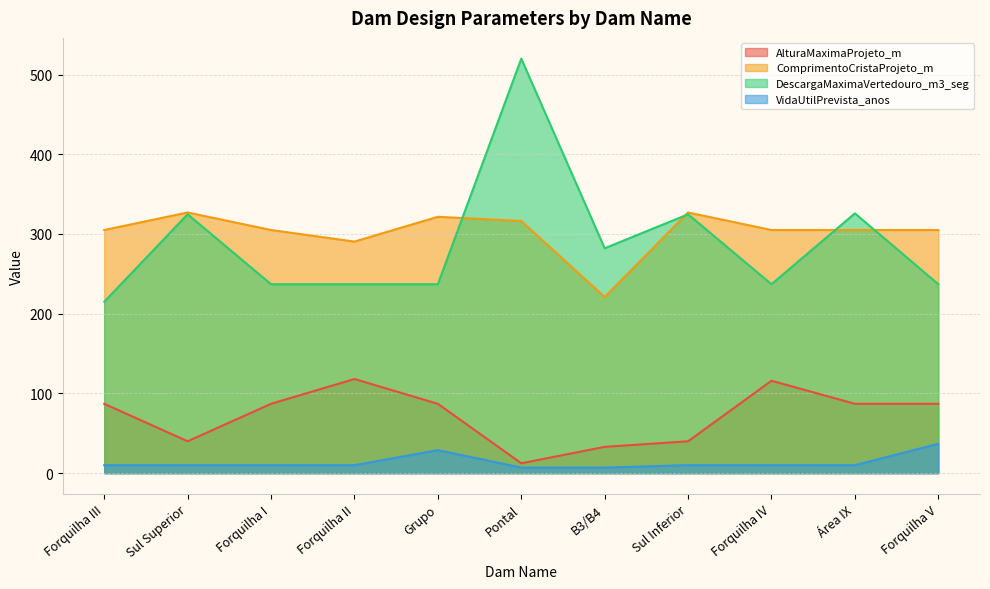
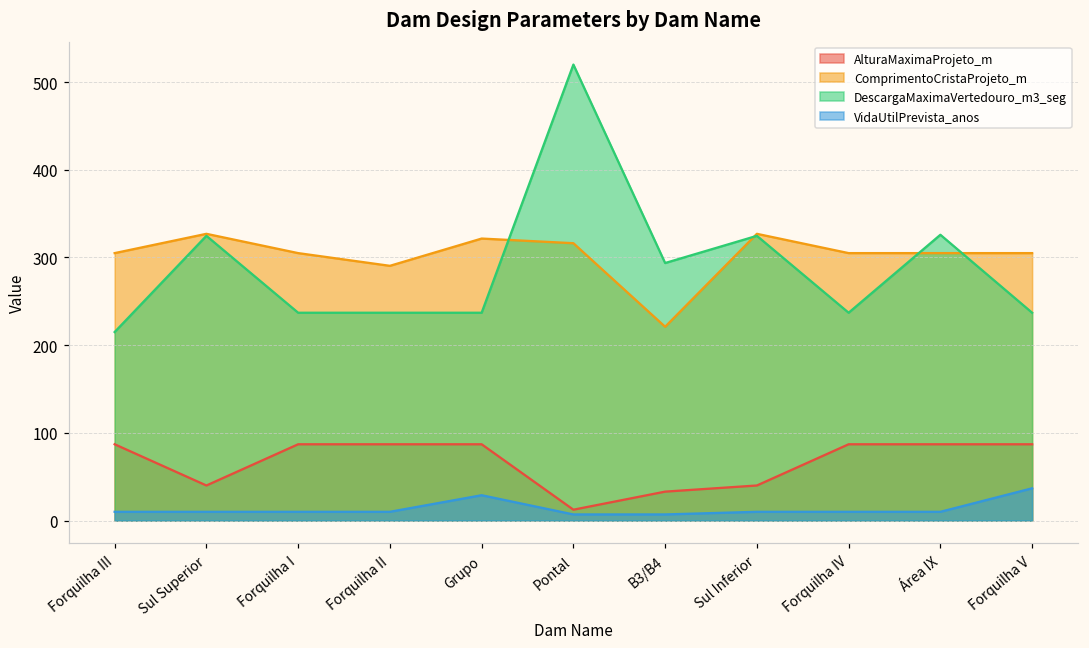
AlturaMaximaProjeto_m, Forquilha II: 120 -> 90
DescargaMaximaVertedouro_m3_seg, B3/B4: 280 -> 290
AlturaMaximaProjeto_m, Forquilha IV: 120 -> 90
